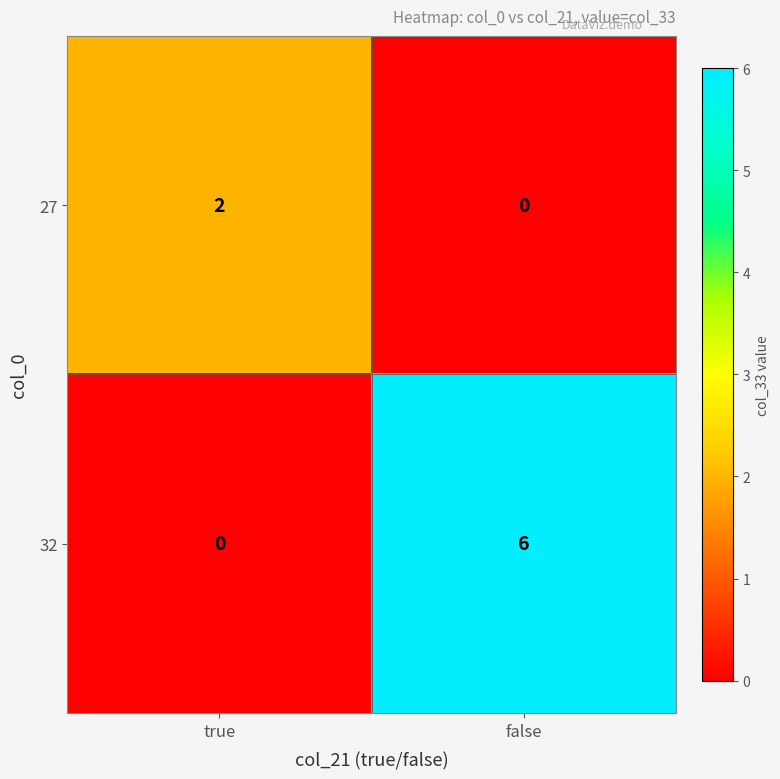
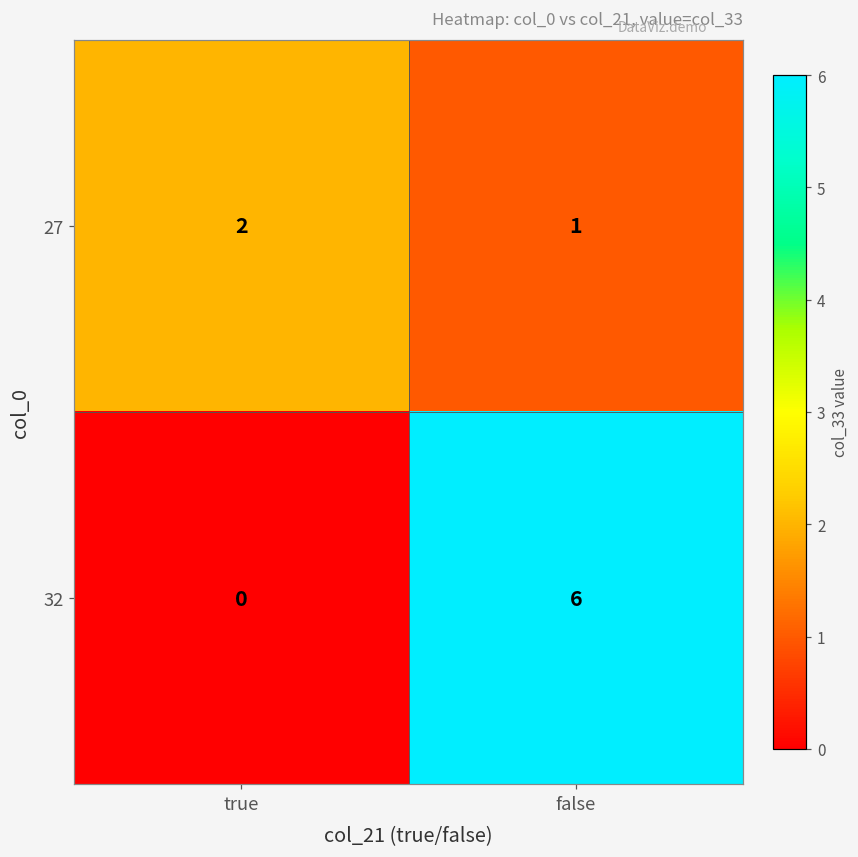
27, false: 0 -> 1
